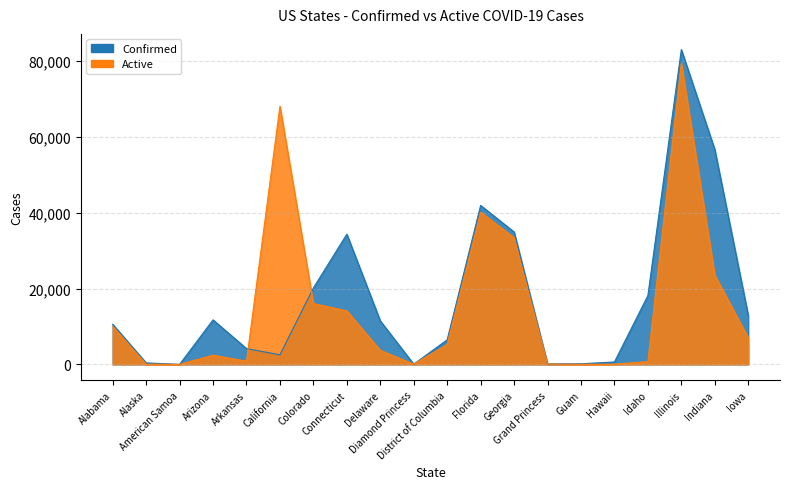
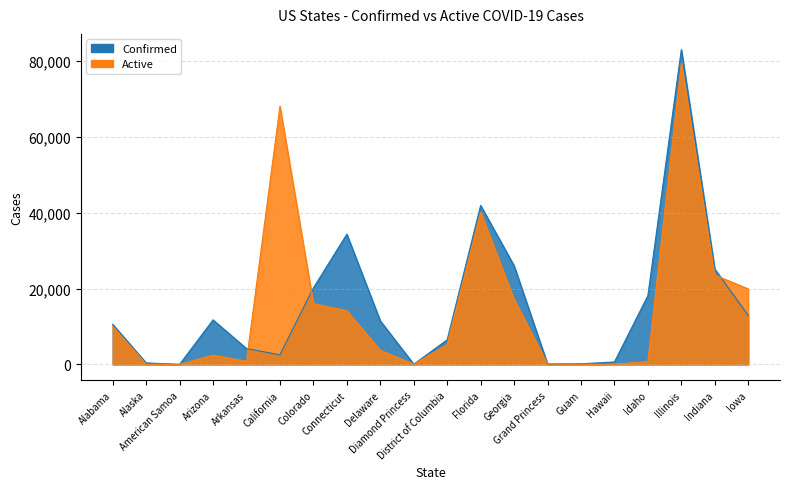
Confirmed, Georgia: 35,000 -> 26,000
Active, Georgia: 33,000 -> 17,000
Confirmed, Indiana: 57,000 -> 25,000
Active, Iowa: 7,000 -> 20,000
